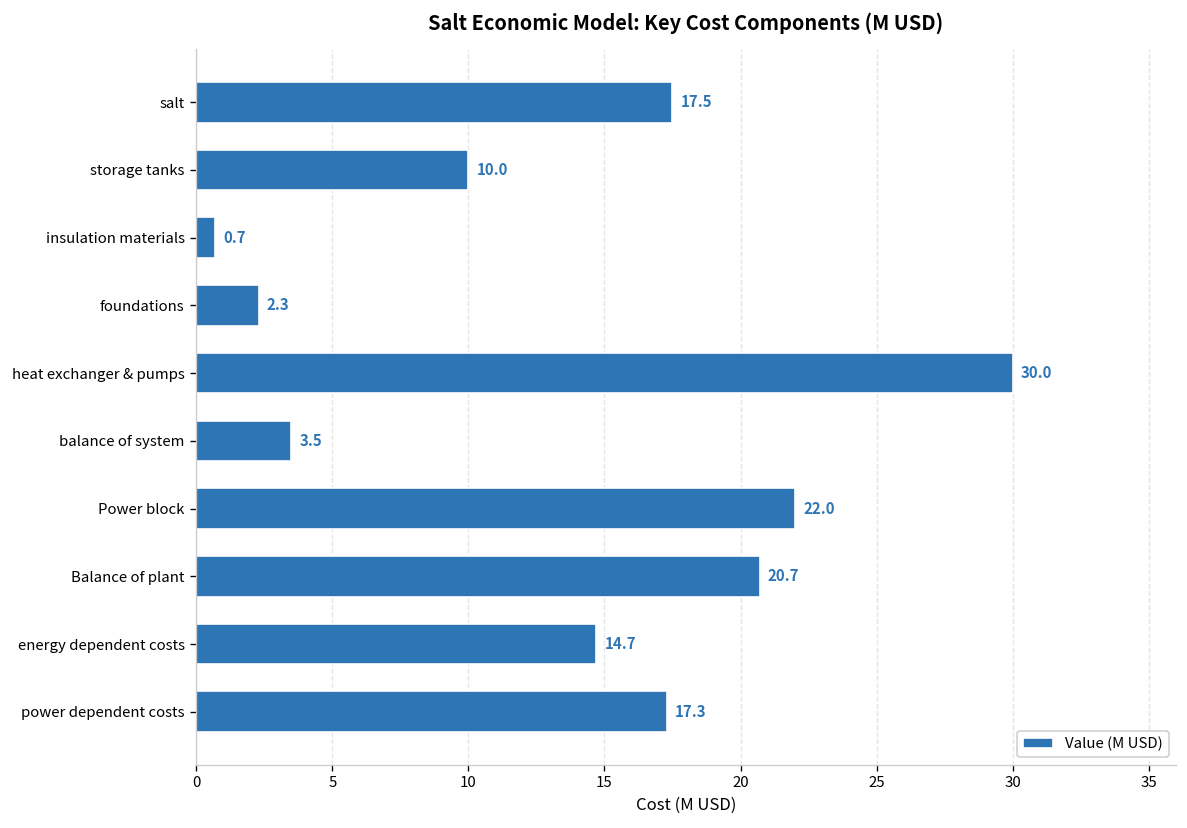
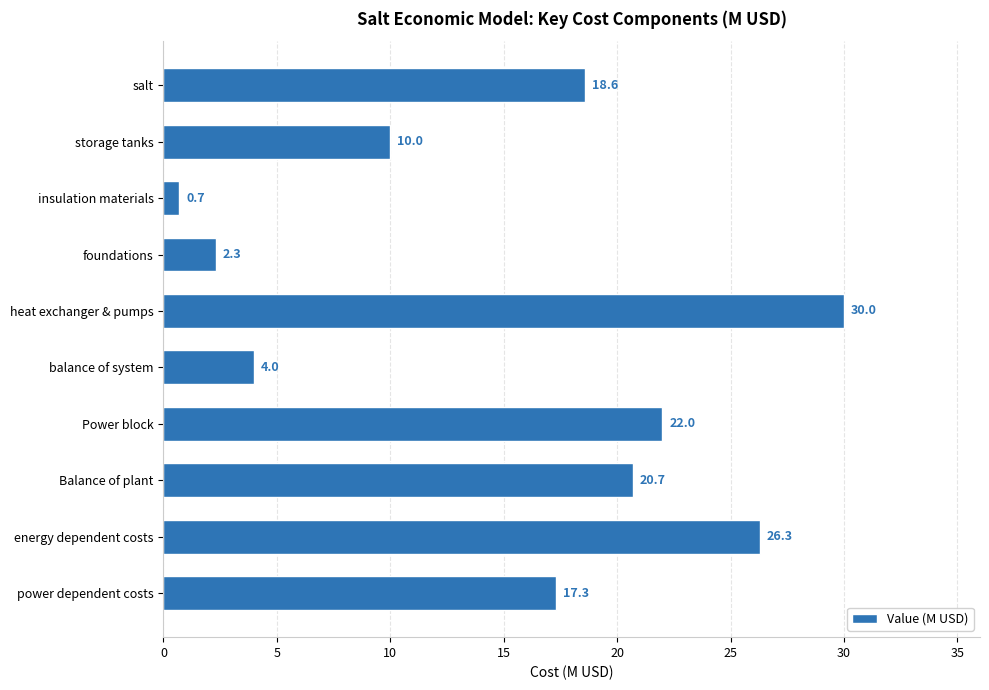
salt: 17.5 -> 18.6
balance of system: 3.5 -> 4.0
energy dependent costs: 14.7 -> 26.3
